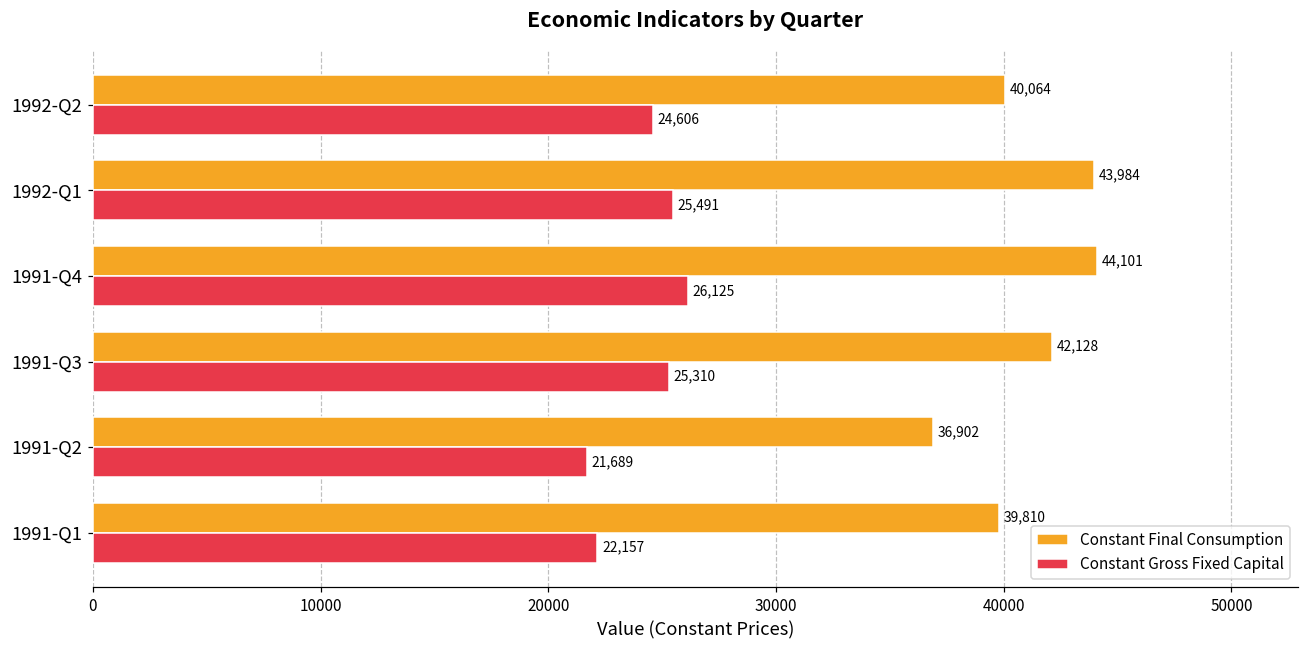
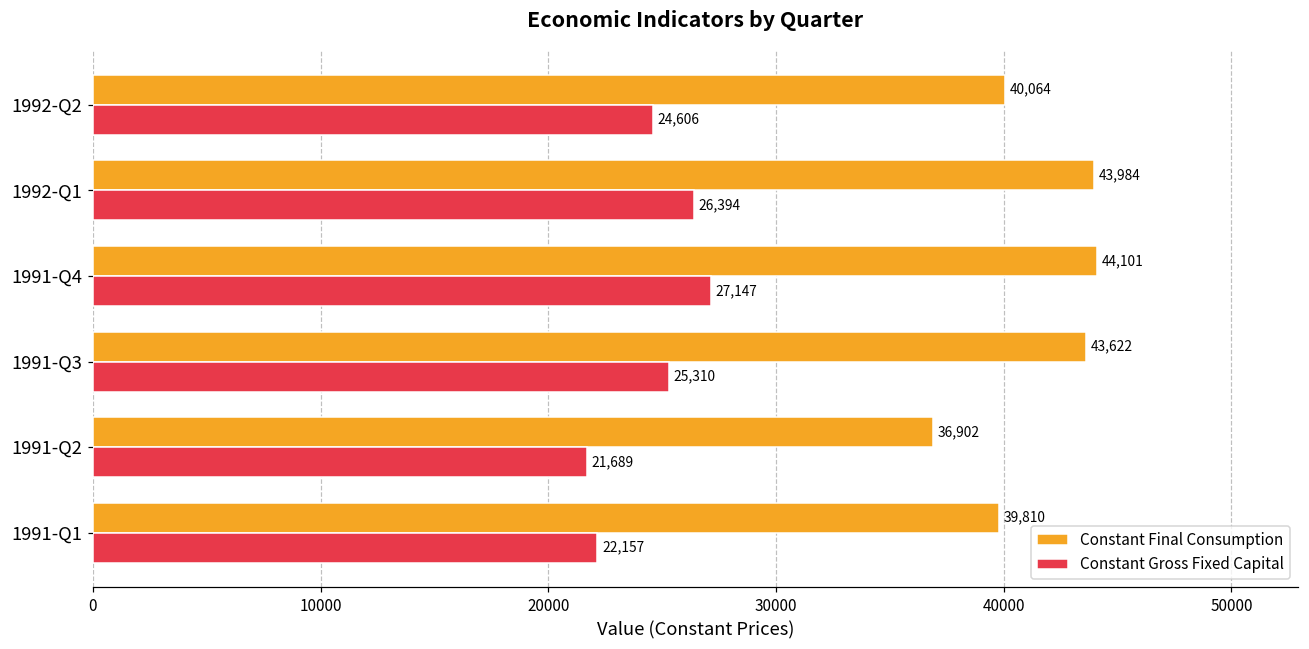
Constant Gross Fixed Capital, 1992-Q1: 25,491 -> 26,394
Constant Gross Fixed Capital, 1991-Q4: 26,125 -> 27,147
Constant Final Consumption, 1991-Q3: 42,128 -> 43,622
